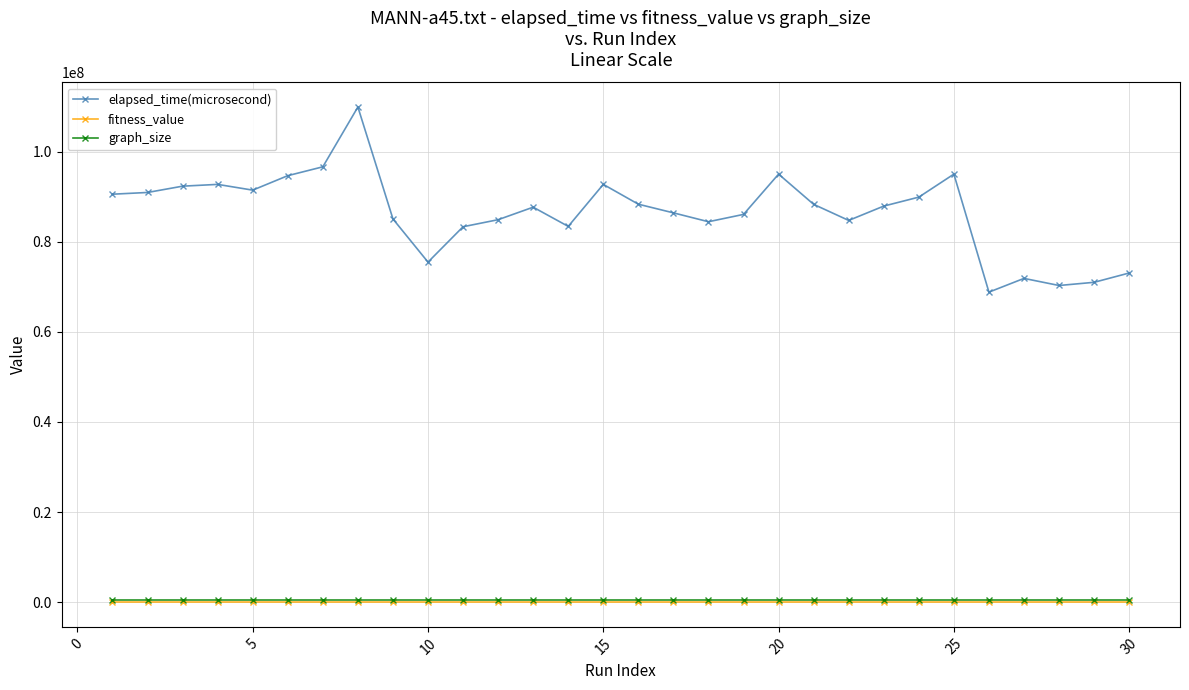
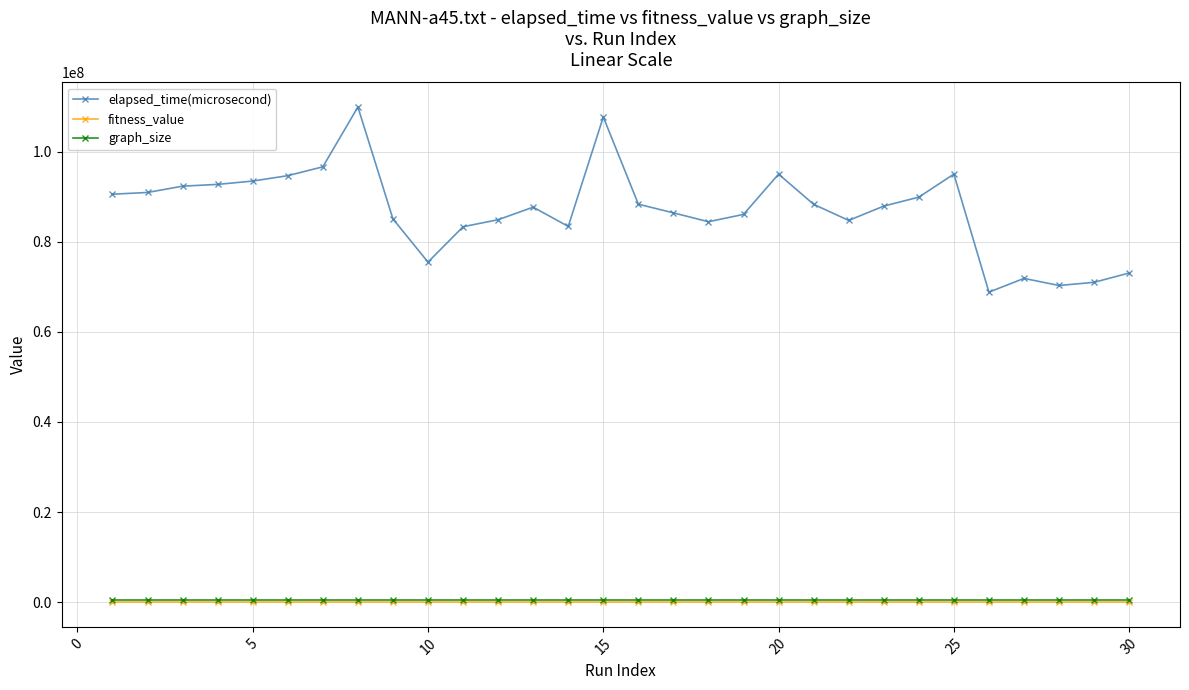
elapsed_time(microsecond), 5: 91000000 -> 94000000
elapsed_time(microsecond), 15: 93000000 -> 108000000
